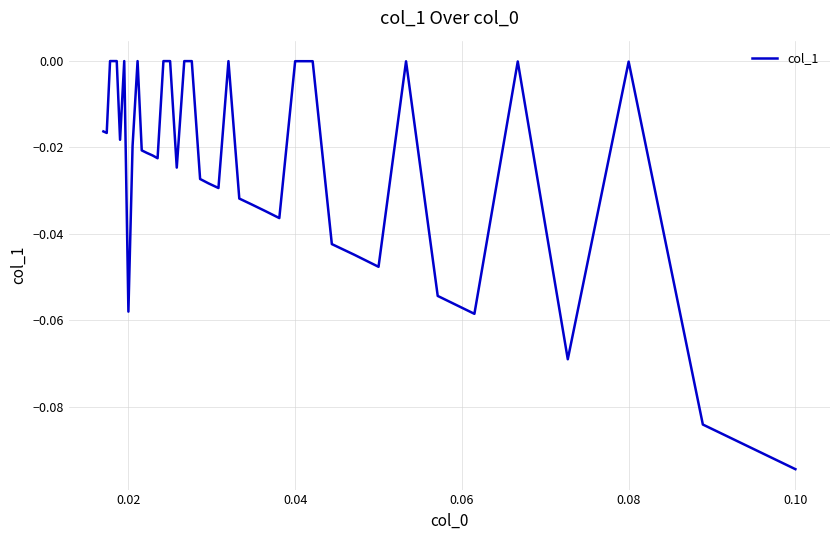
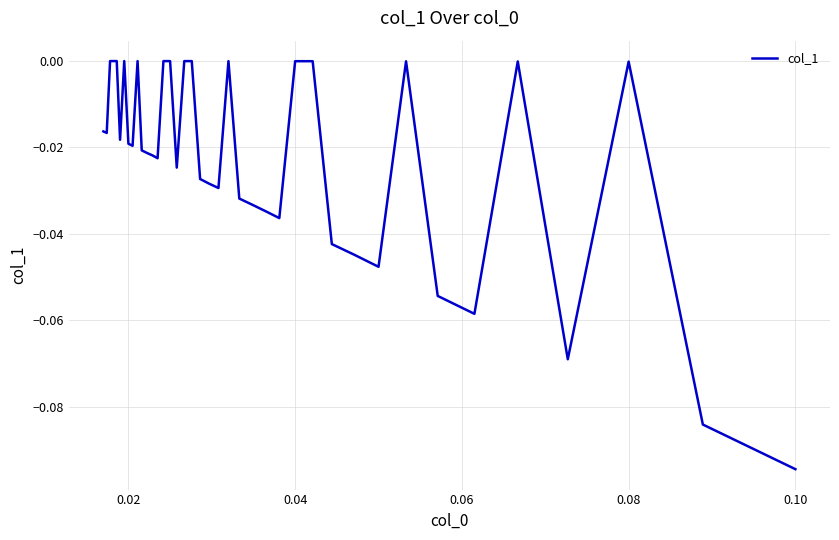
0.02: -0.058 -> -0.019
